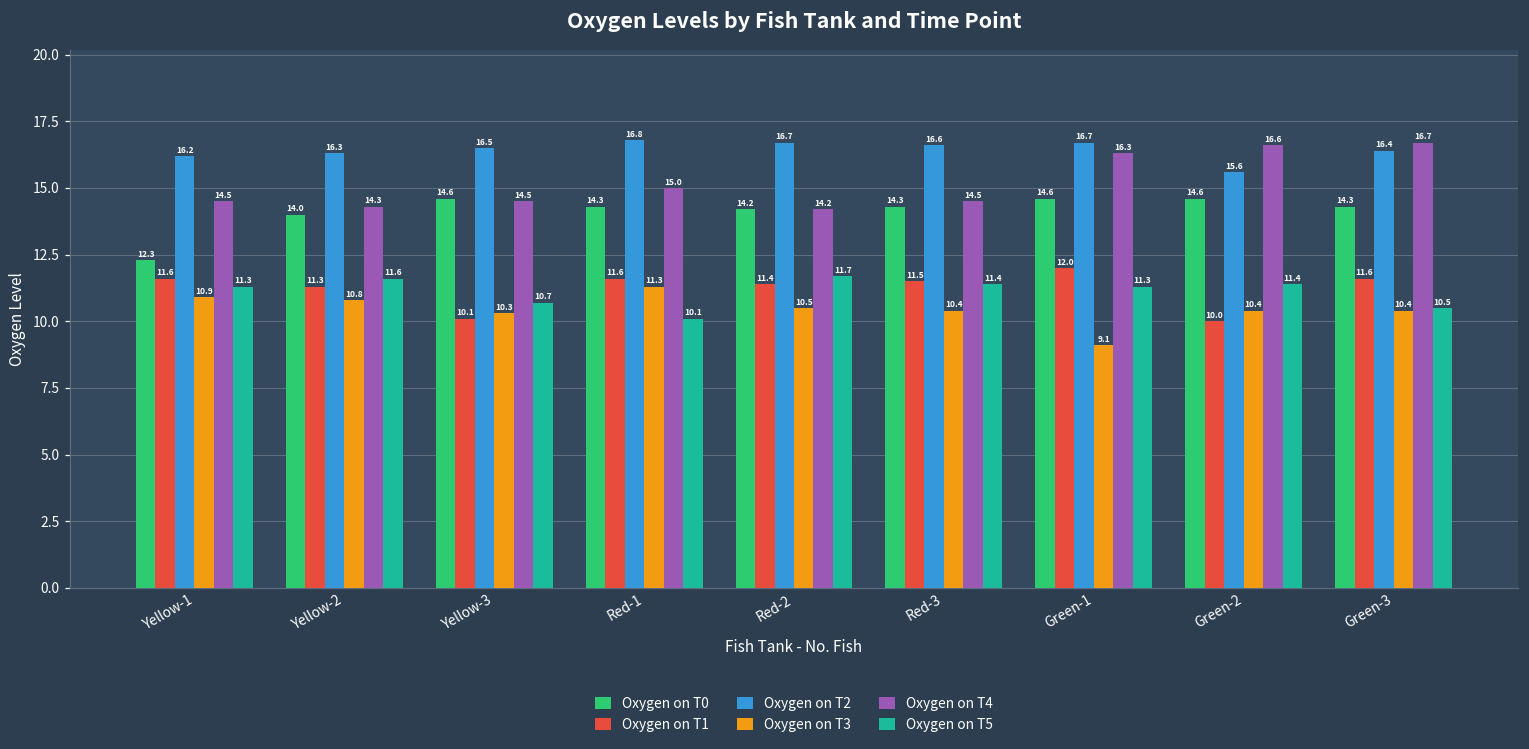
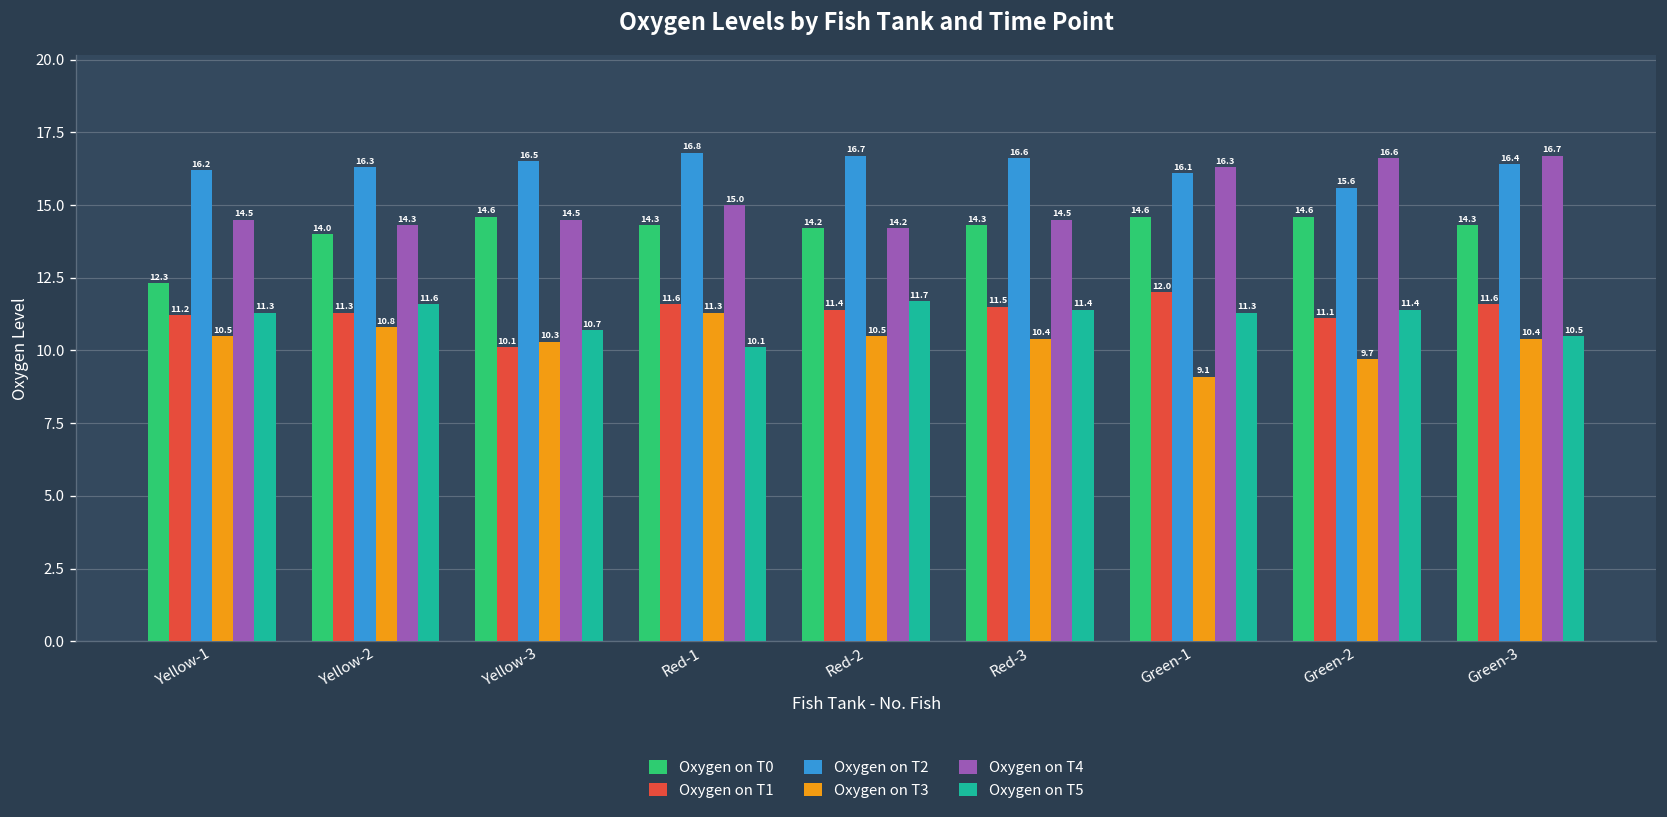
Oxygen on T1, Yellow-1: 11.6 -> 11.2
Oxygen on T3, Yellow-1: 10.9 -> 10.5
Oxygen on T2, Green-1: 16.7 -> 16.1
Oxygen on T1, Green-2: 10.0 -> 11.1
Oxygen on T3, Green-2: 10.4 -> 9.7
